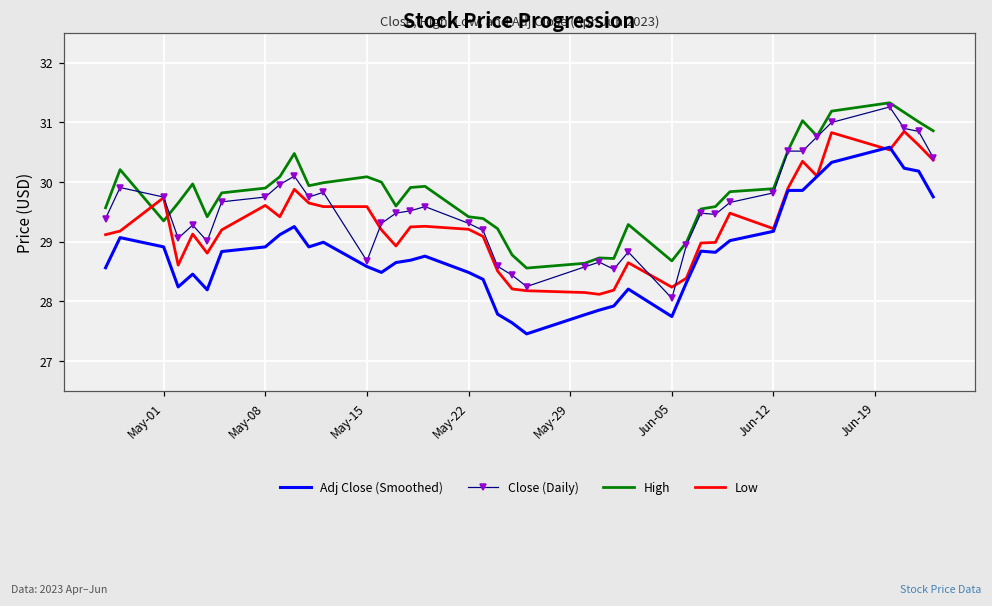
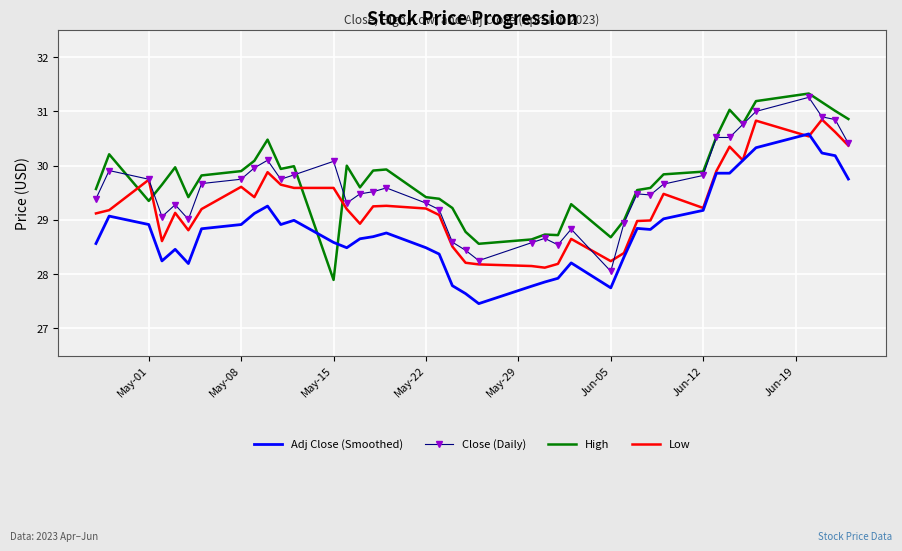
Close (Daily), May-15: 28.7 -> 30.1
High, May-15: 30.1 -> 27.9
